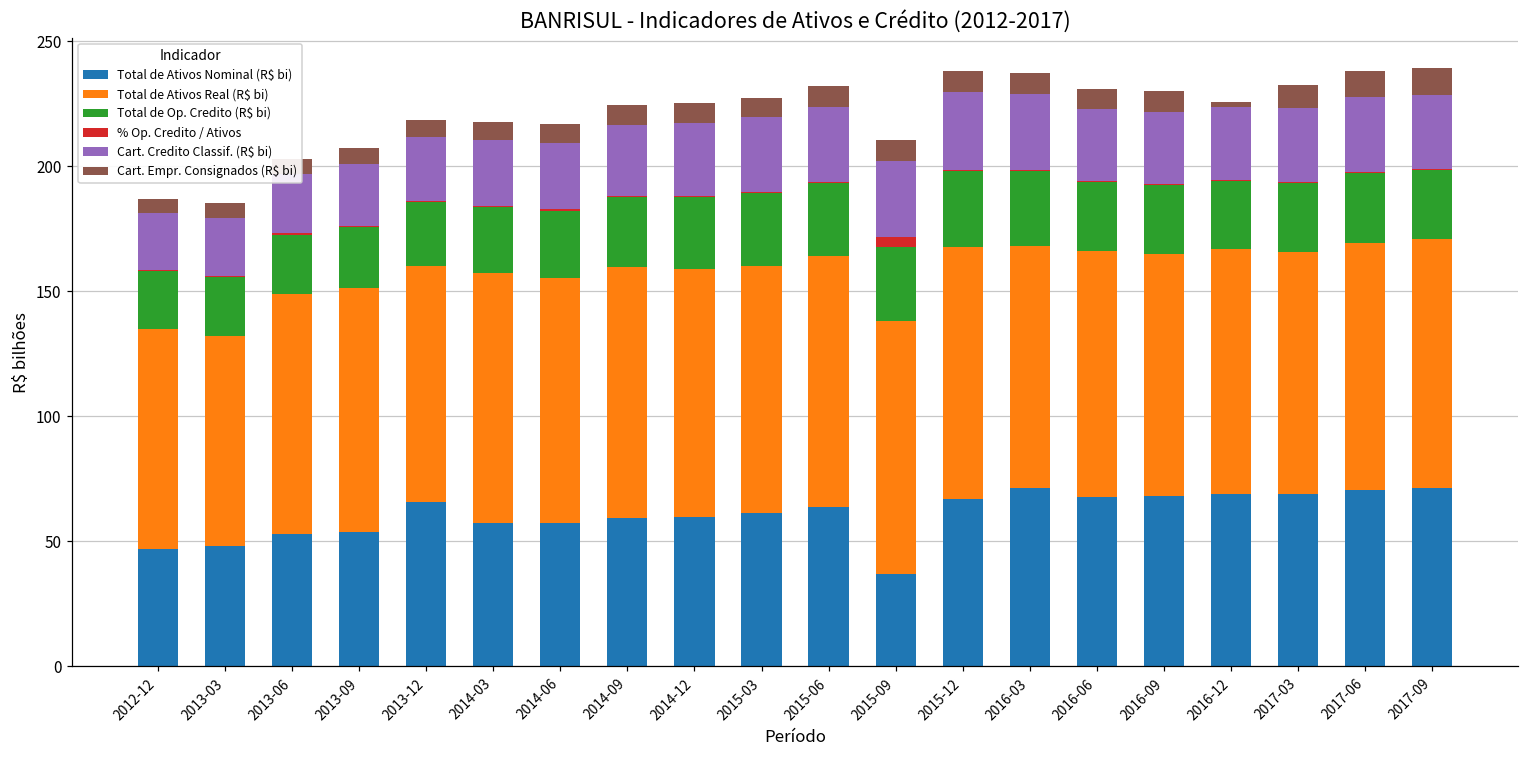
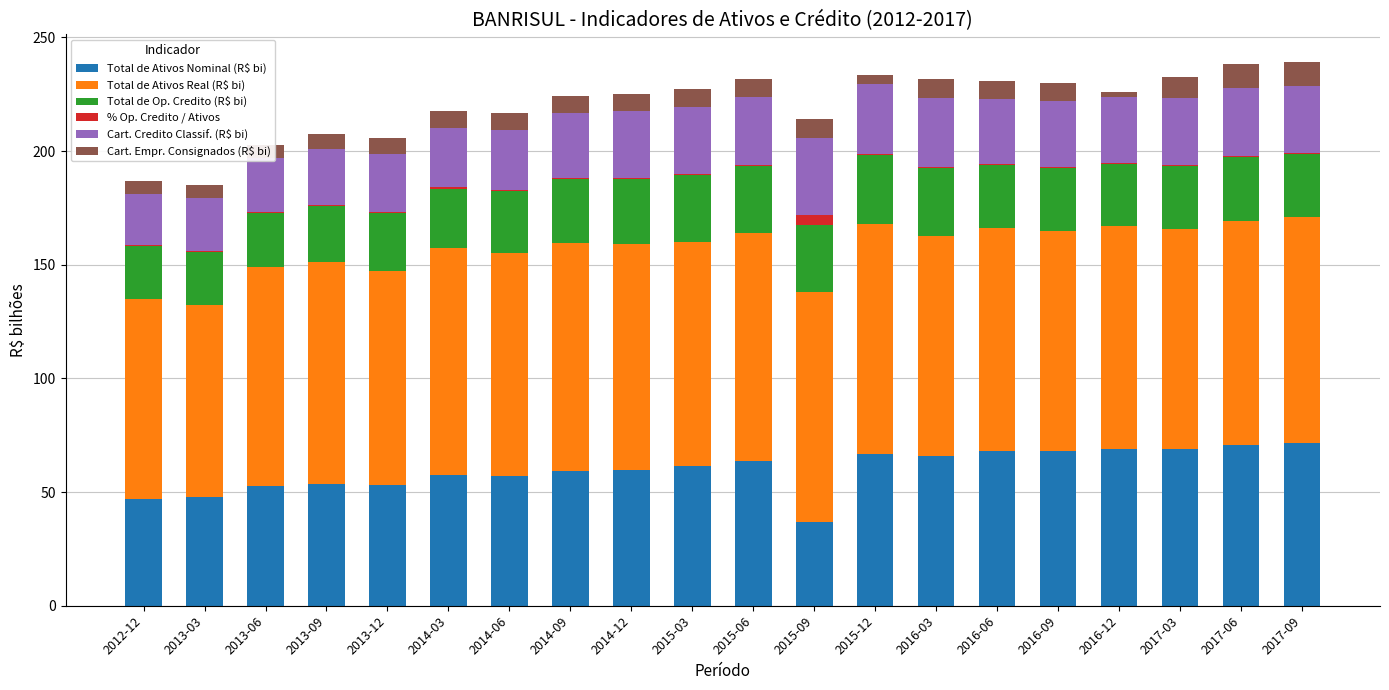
Total de Ativos Nominal (R$ bi), 2013-12: 66 -> 53
Cart. Credito Classif. (R$ bi), 2015-09: 30 -> 34
Cart. Empr. Consignados (R$ bi), 2015-12: 8 -> 4
Total de Ativos Nominal (R$ bi), 2016-03: 71 -> 66
